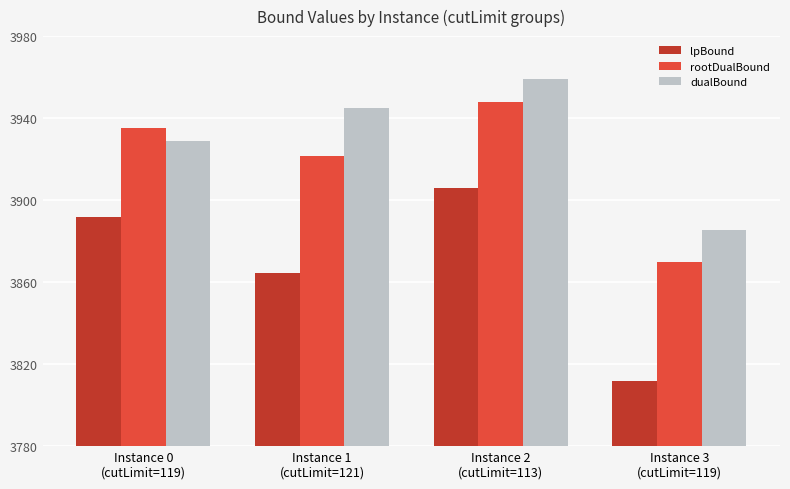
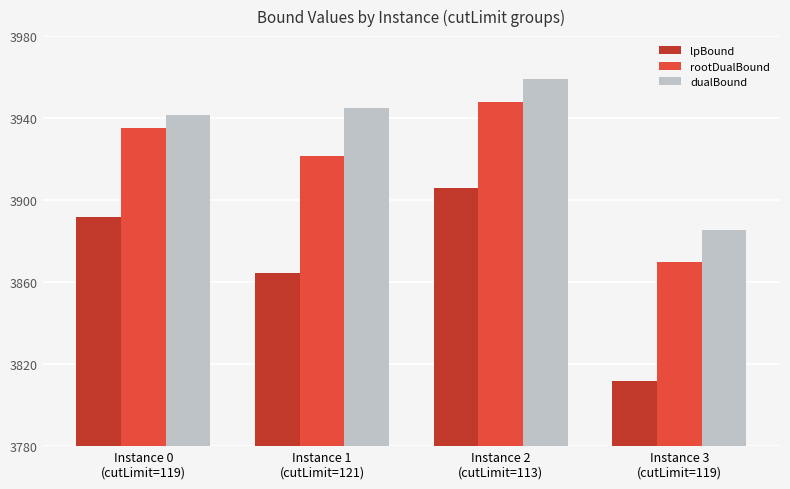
dualBound, Instance 0 (cutLimit=119): 3929 -> 3942
